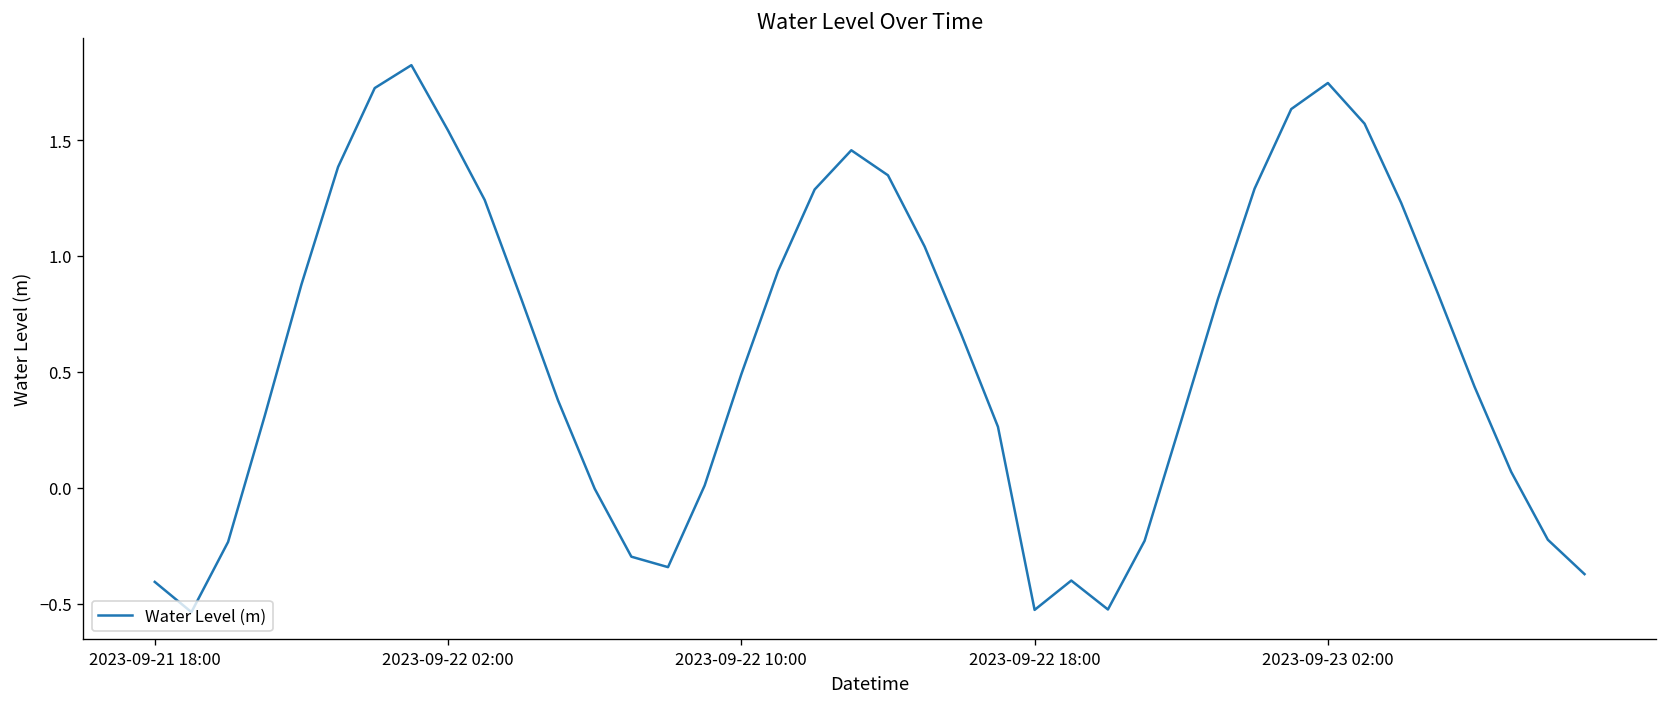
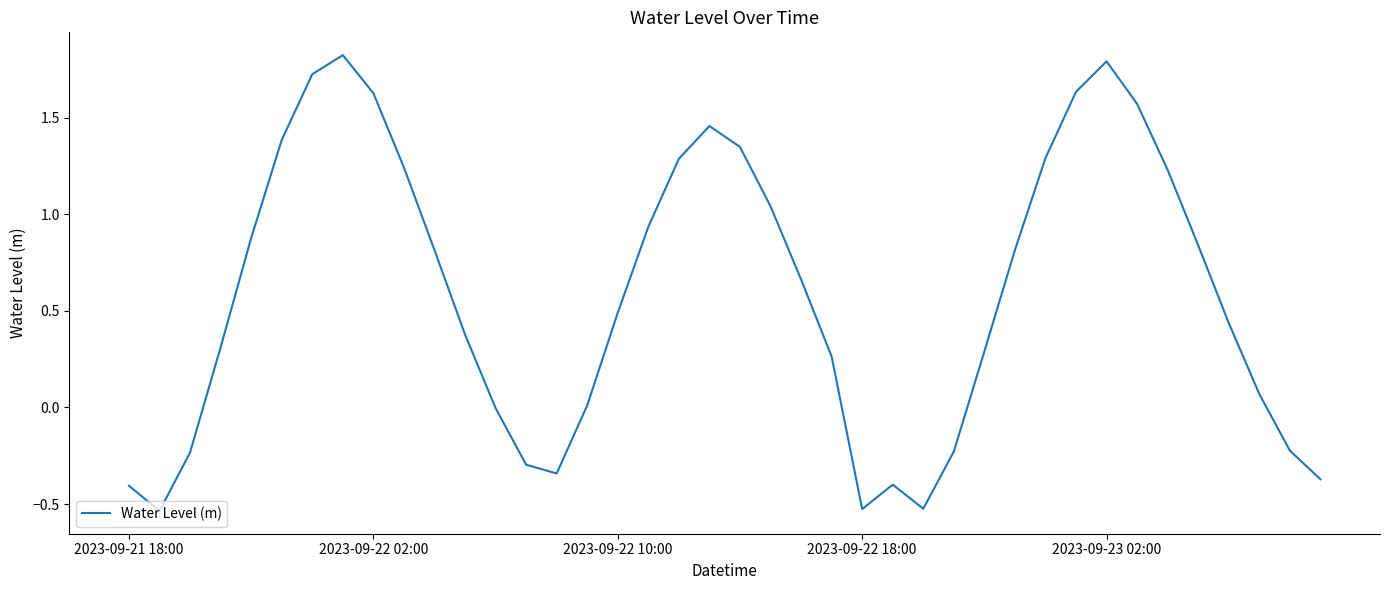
2023-09-22 02:00: 1.54 -> 1.63
2023-09-23 02:00: 1.75 -> 1.79
